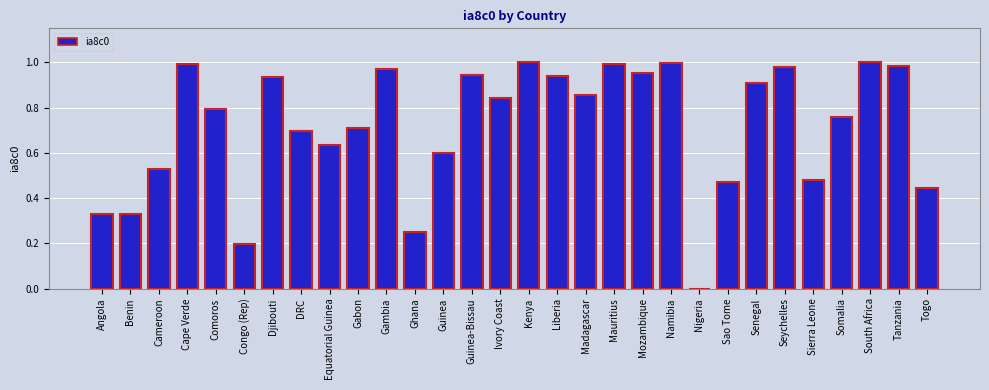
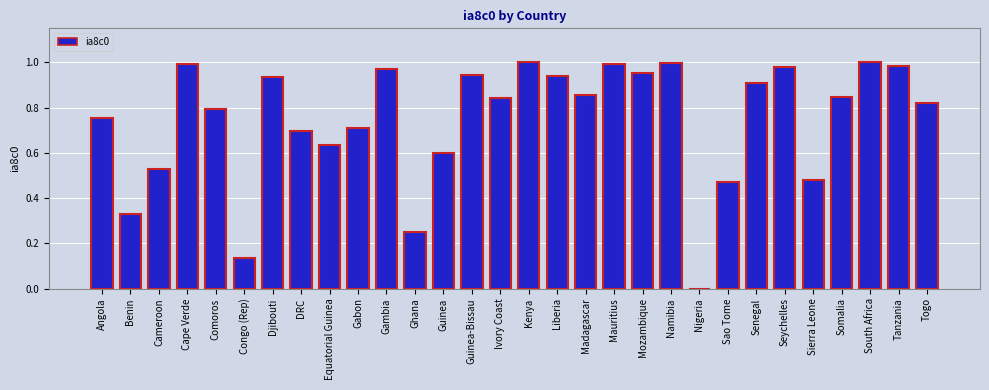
Angola: 0.33 -> 0.75
Congo (Rep): 0.20 -> 0.13
Somalia: 0.76 -> 0.85
Togo: 0.45 -> 0.82
